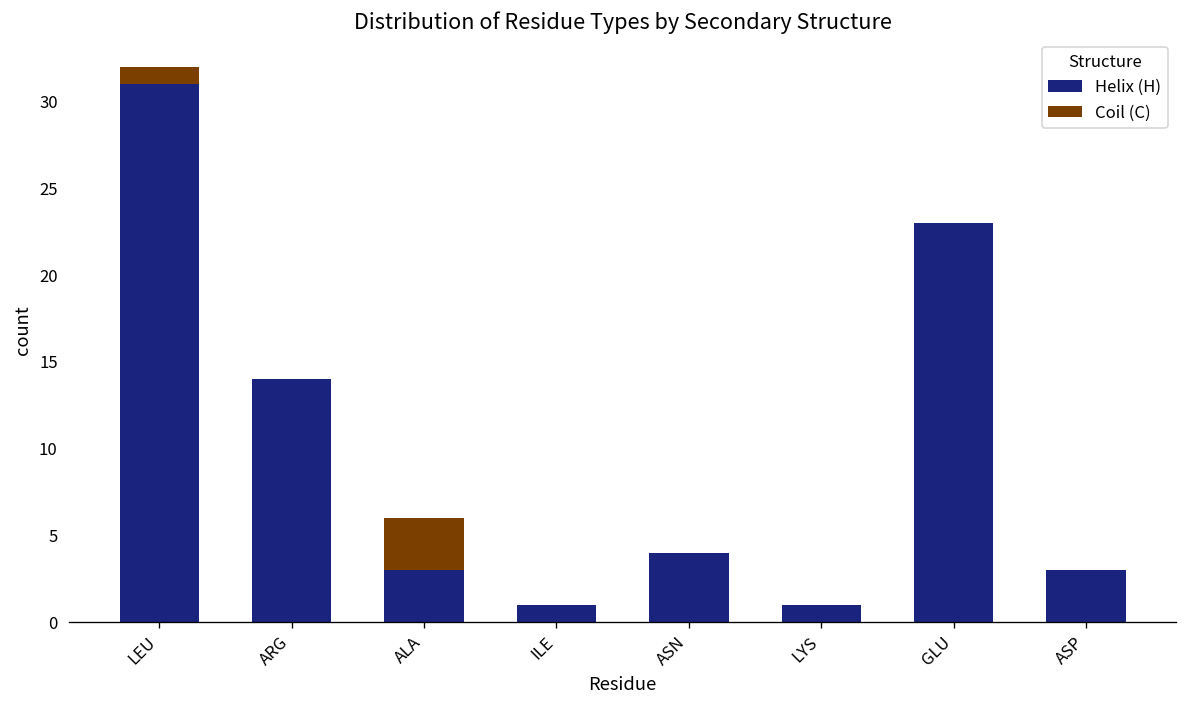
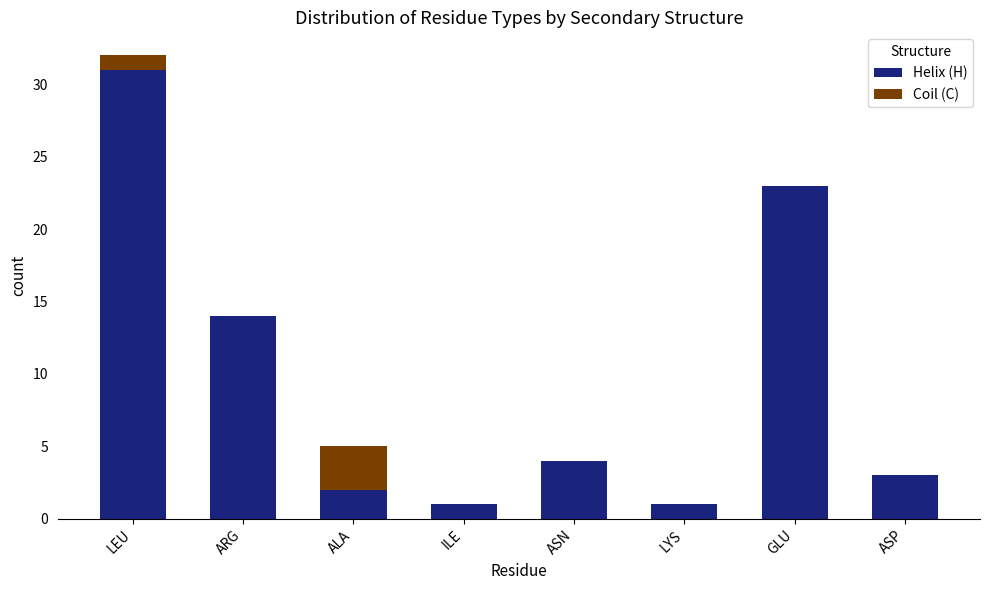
Helix (H), ALA: 3 -> 2
